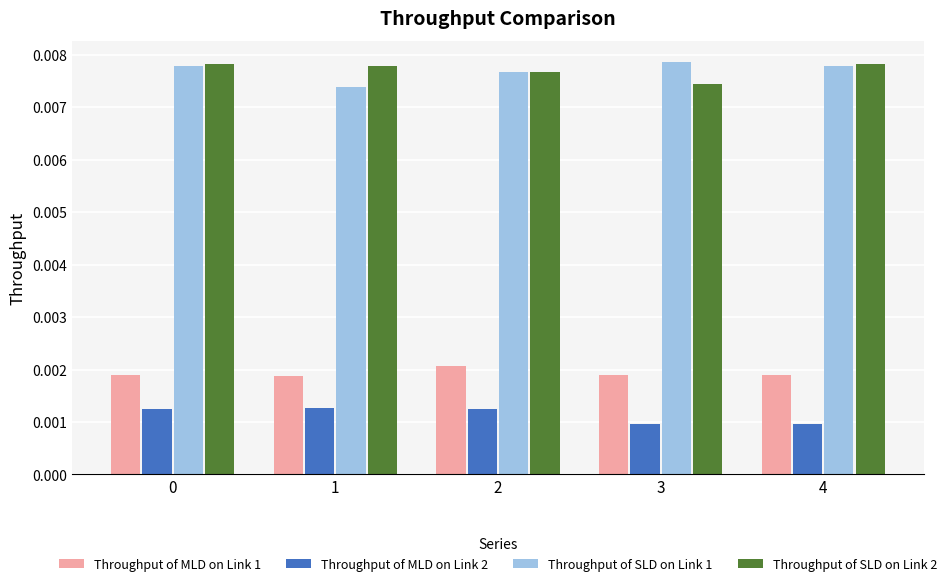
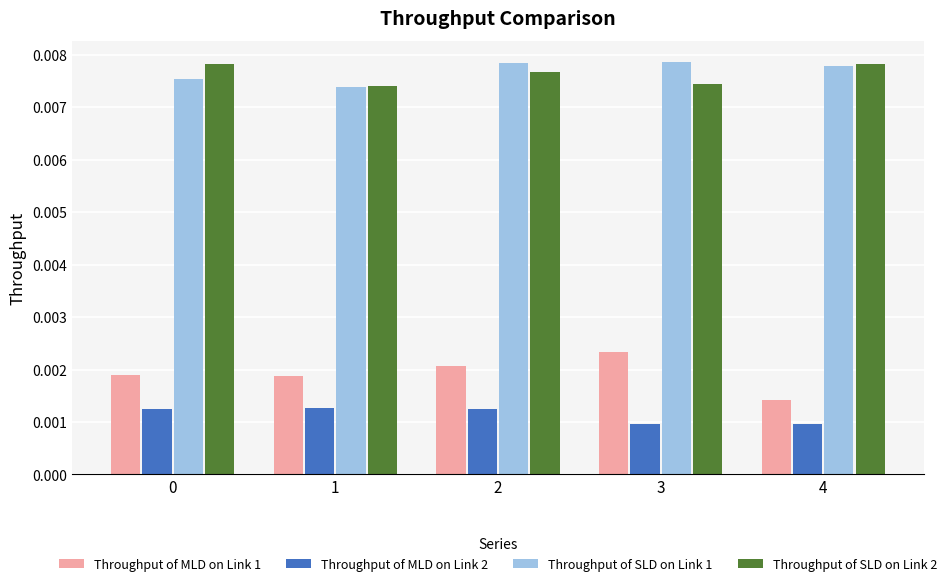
Throughput of SLD on Link 1, 0: 0.0078 -> 0.0075
Throughput of SLD on Link 2, 1: 0.0078 -> 0.0074
Throughput of SLD on Link 1, 2: 0.0077 -> 0.0078
Throughput of MLD on Link 1, 3: 0.0019 -> 0.0023
Throughput of MLD on Link 1, 4: 0.0019 -> 0.0014
